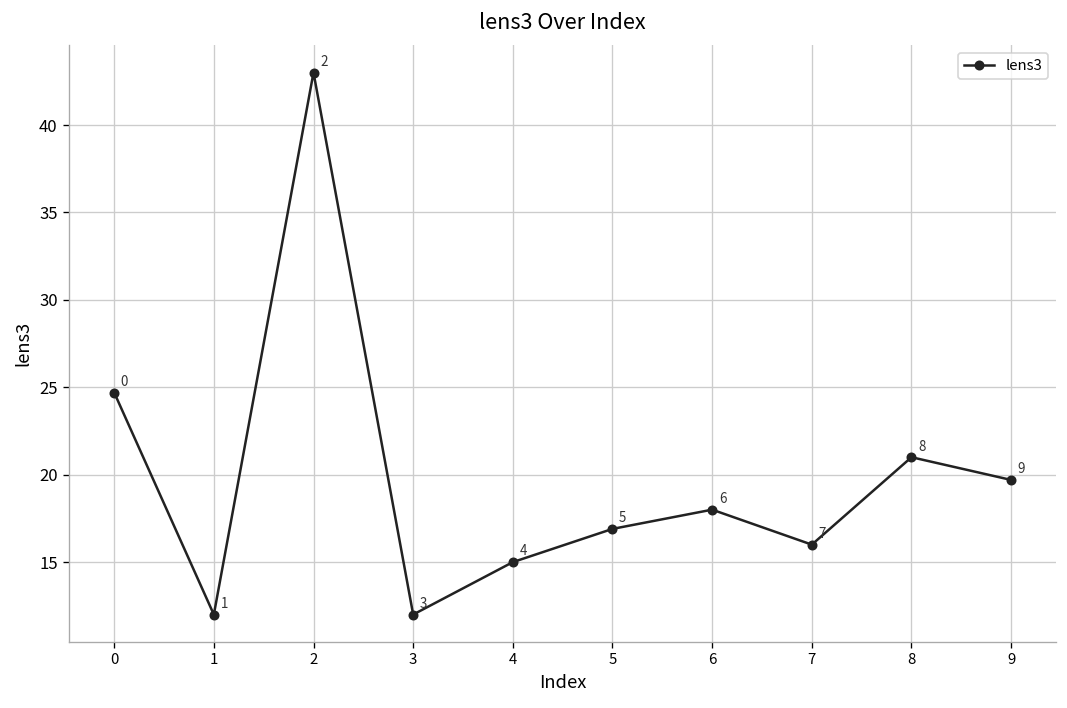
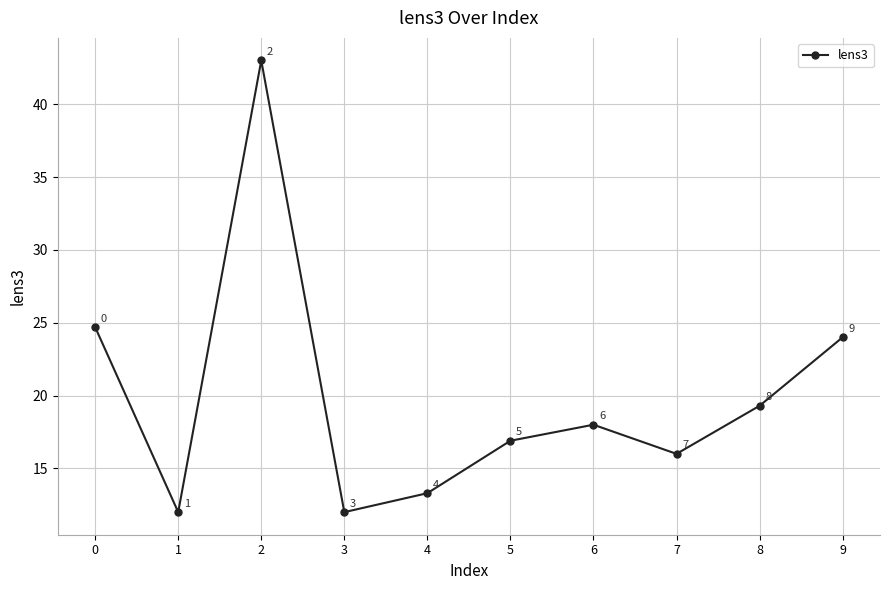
4: 15.0 -> 13.3
8: 21.0 -> 19.3
9: 19.7 -> 24.0
